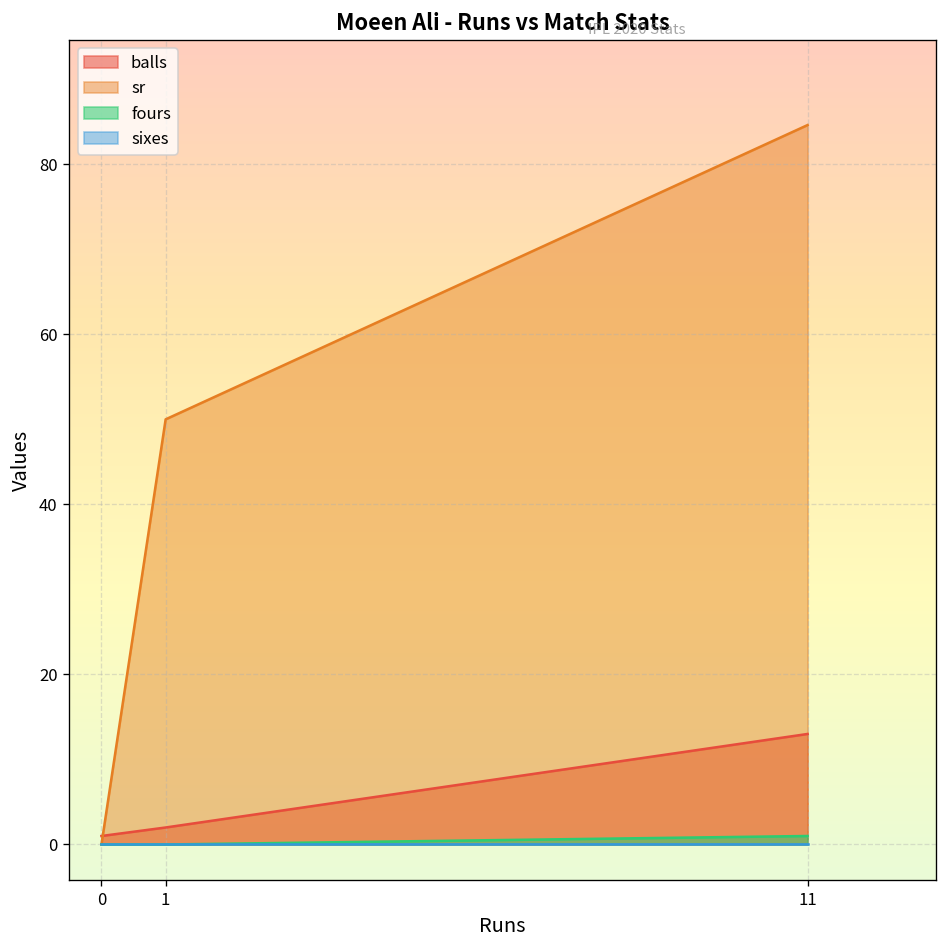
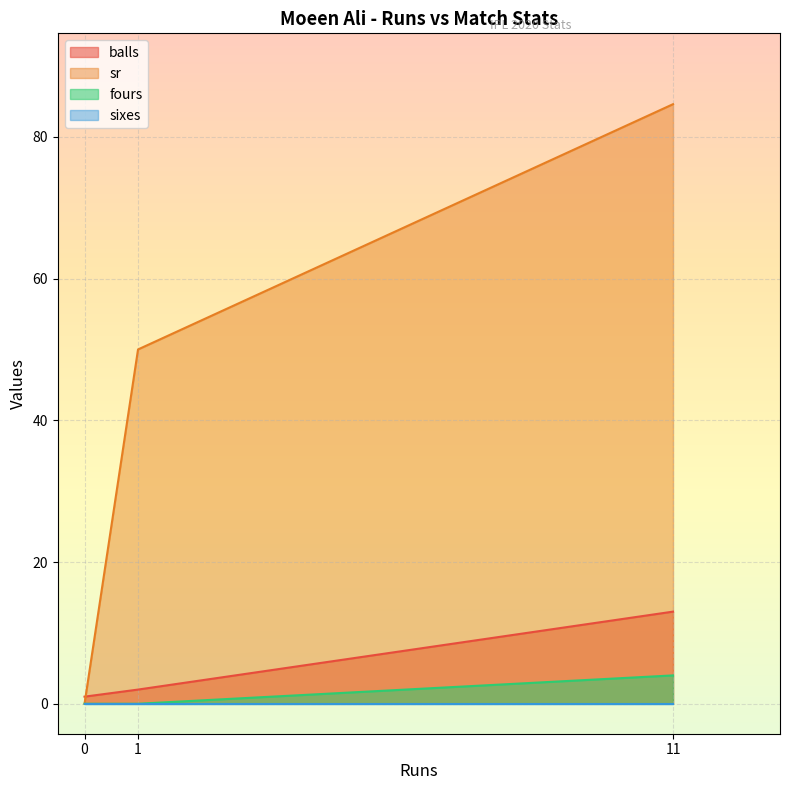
fours, 11: 1 -> 4
